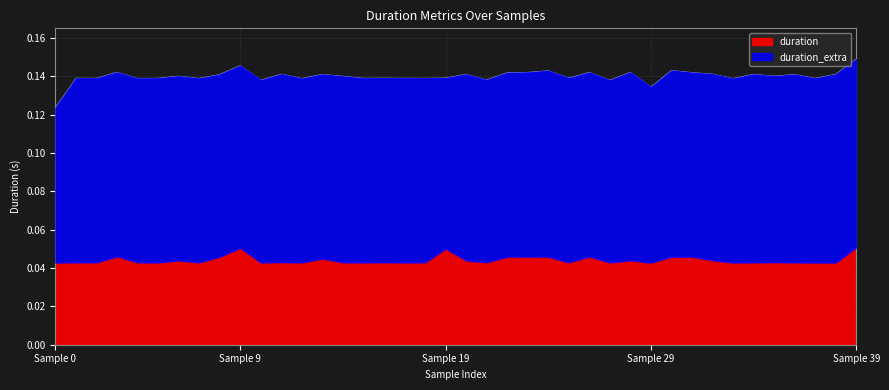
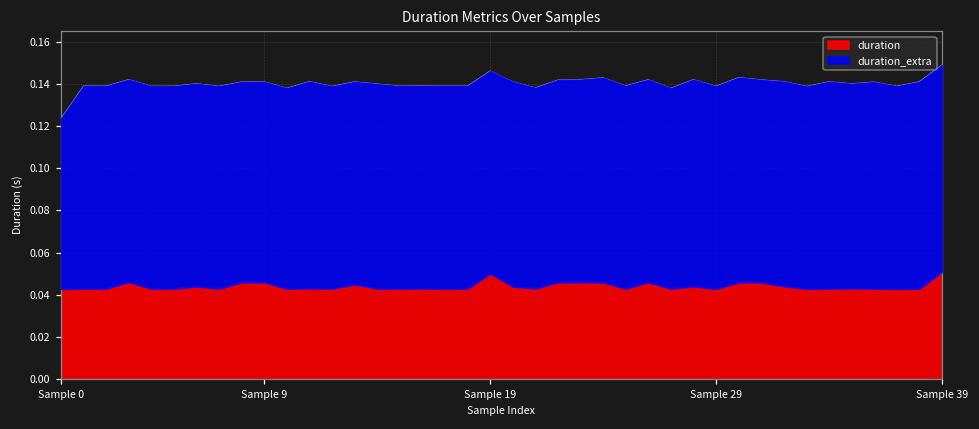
duration, Sample 9: 0.051 -> 0.046
duration_extra, Sample 19: 0.089 -> 0.096
duration_extra, Sample 29: 0.092 -> 0.096
